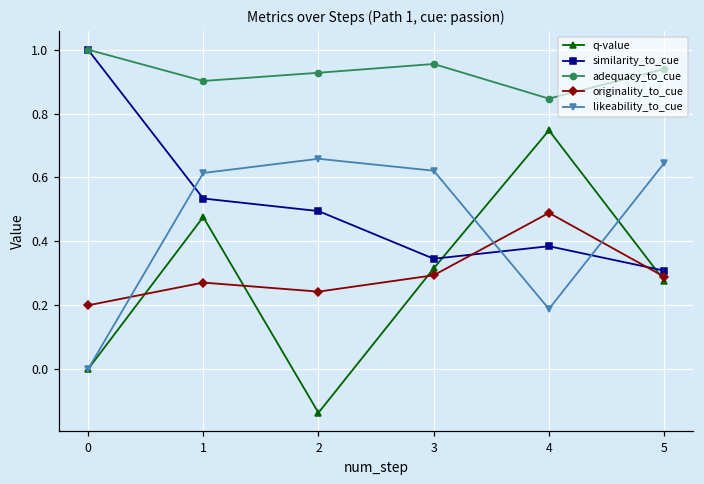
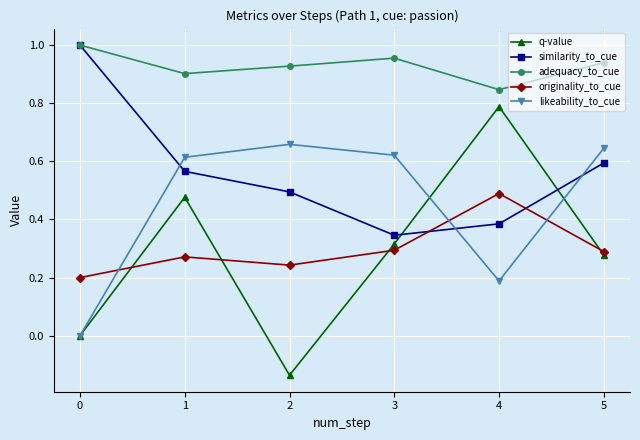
similarity_to_cue, 1: 0.53 -> 0.57
q-value, 4: 0.75 -> 0.79
similarity_to_cue, 5: 0.31 -> 0.59
